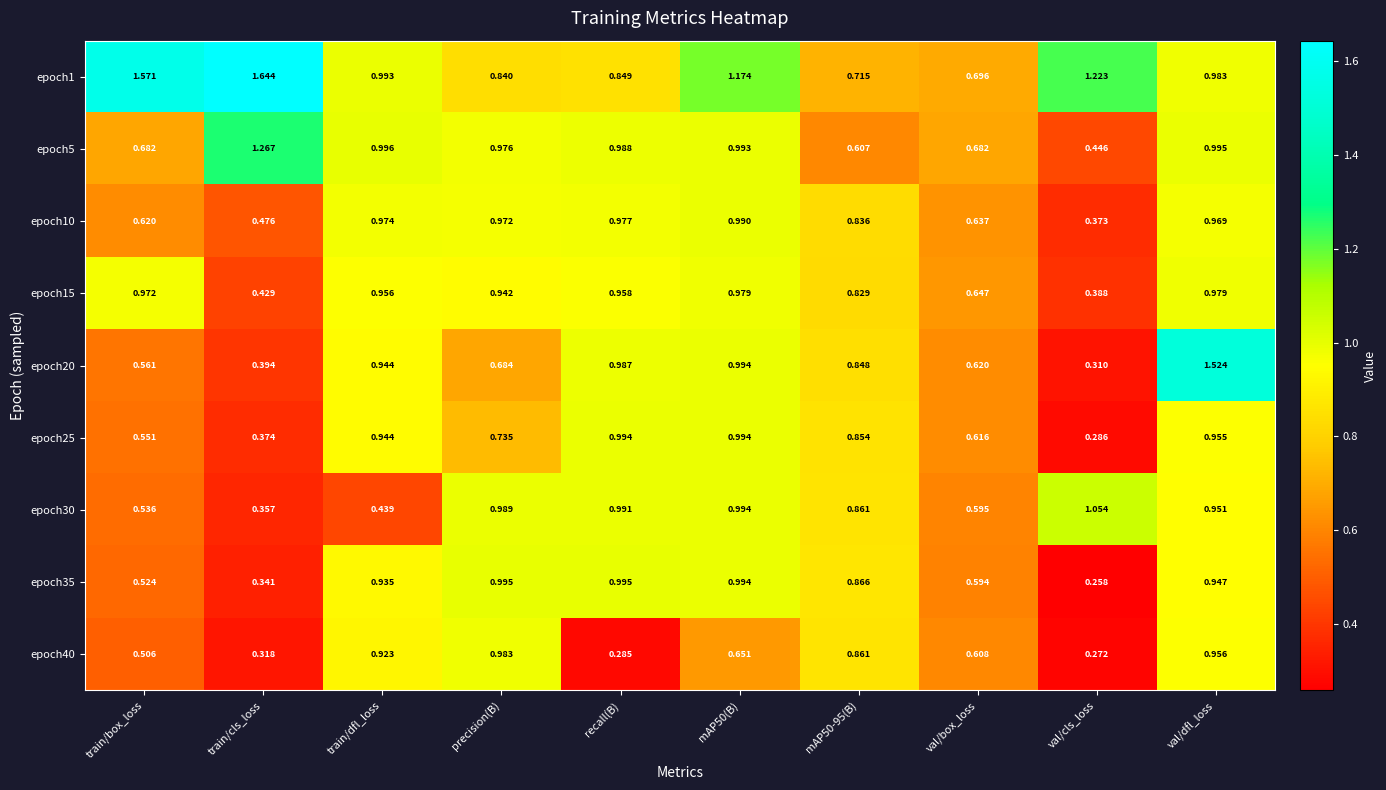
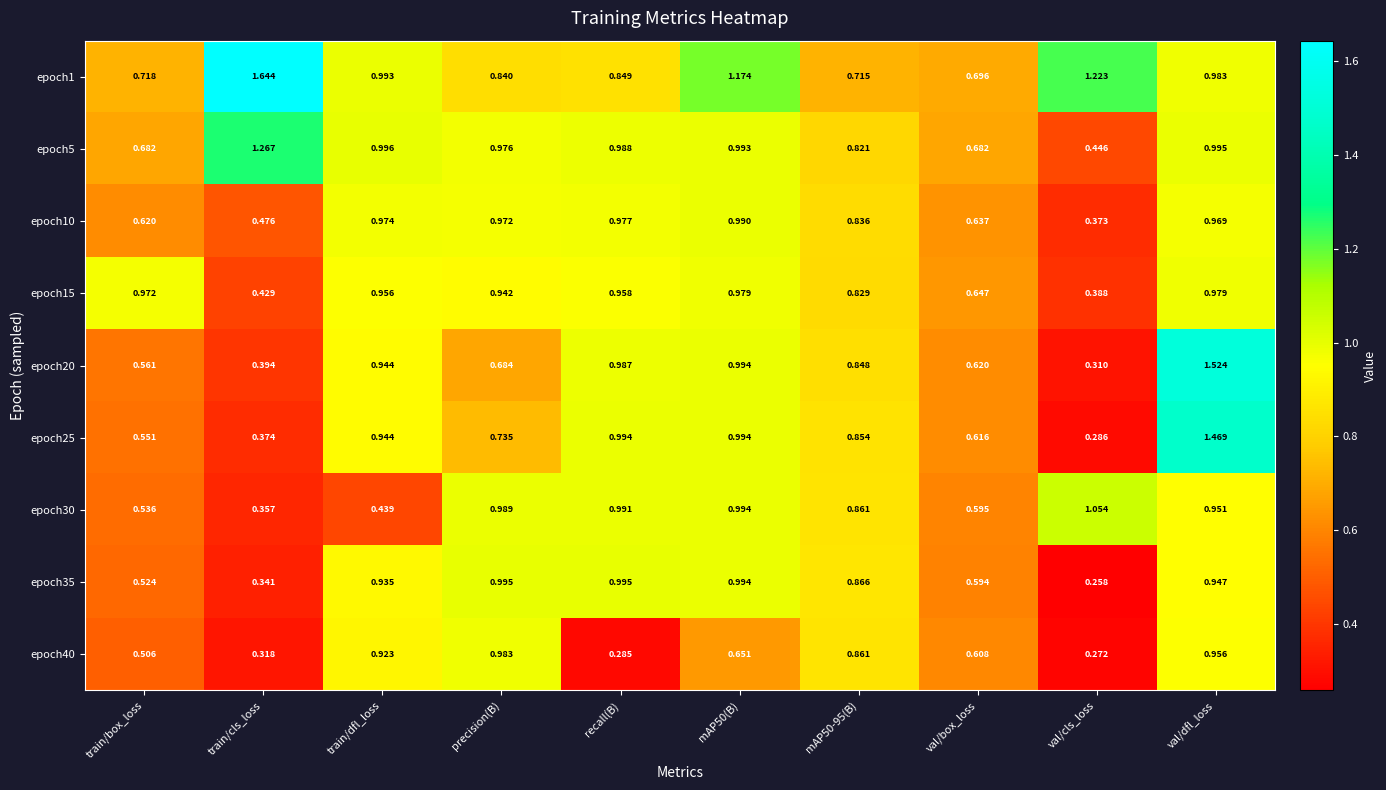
epoch1, train/box_loss: 1.571 -> 0.718
epoch5, mAP50-95(B): 0.607 -> 0.821
epoch25, val/dfl_loss: 0.955 -> 1.469
